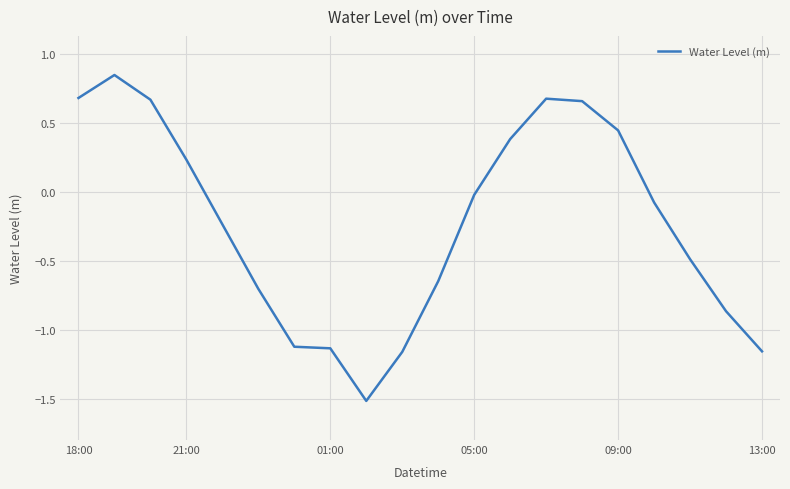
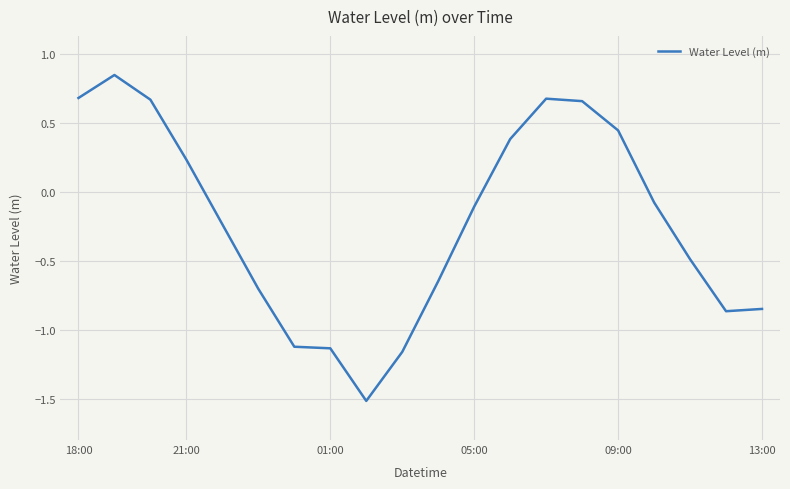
05:00: -0.02 -> -0.10
13:00: -1.15 -> -0.84
